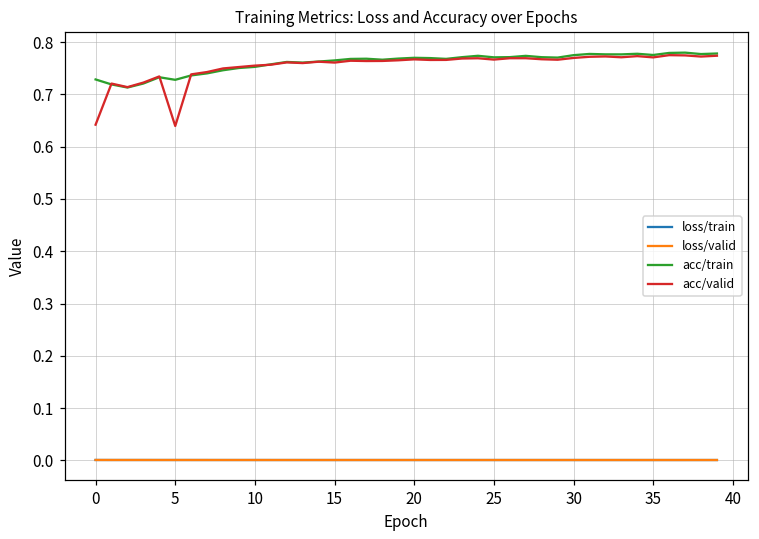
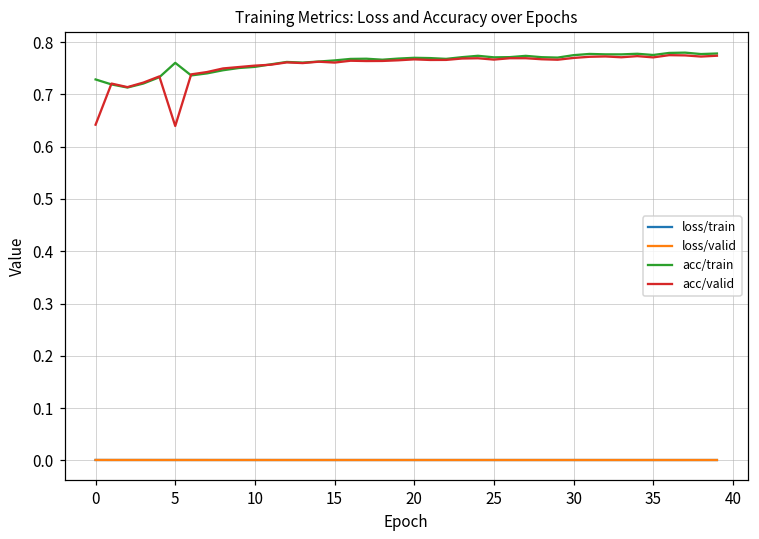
acc/train, 5: 0.73 -> 0.76
